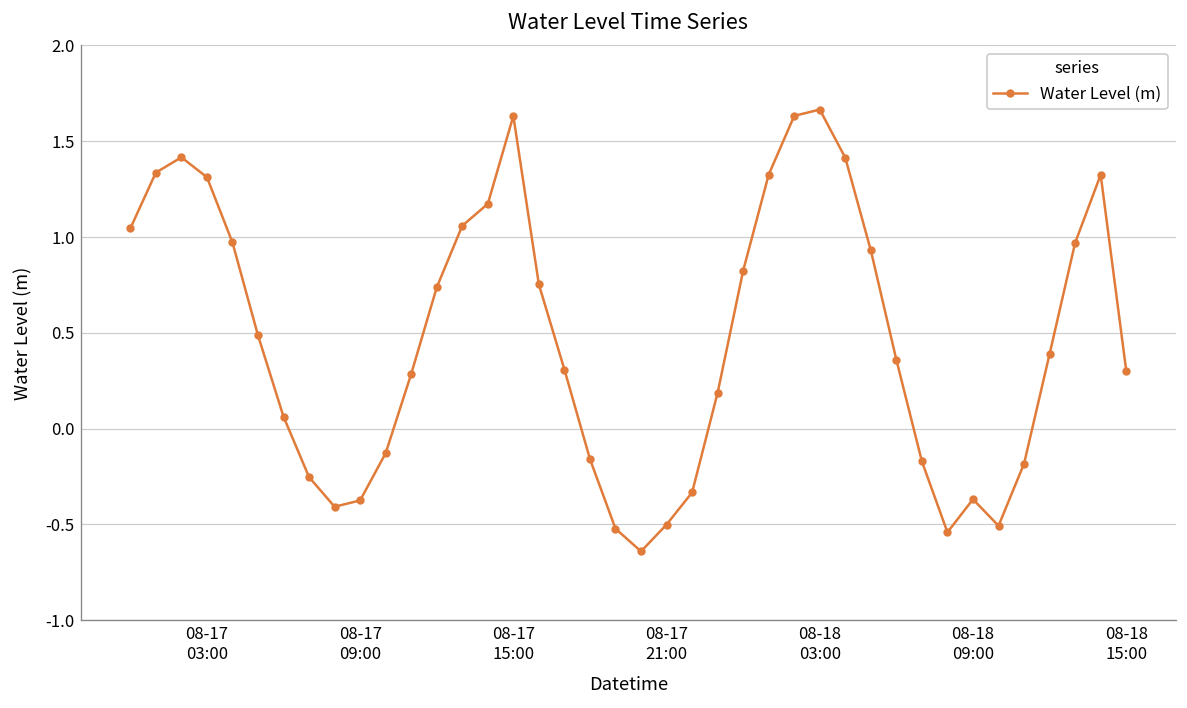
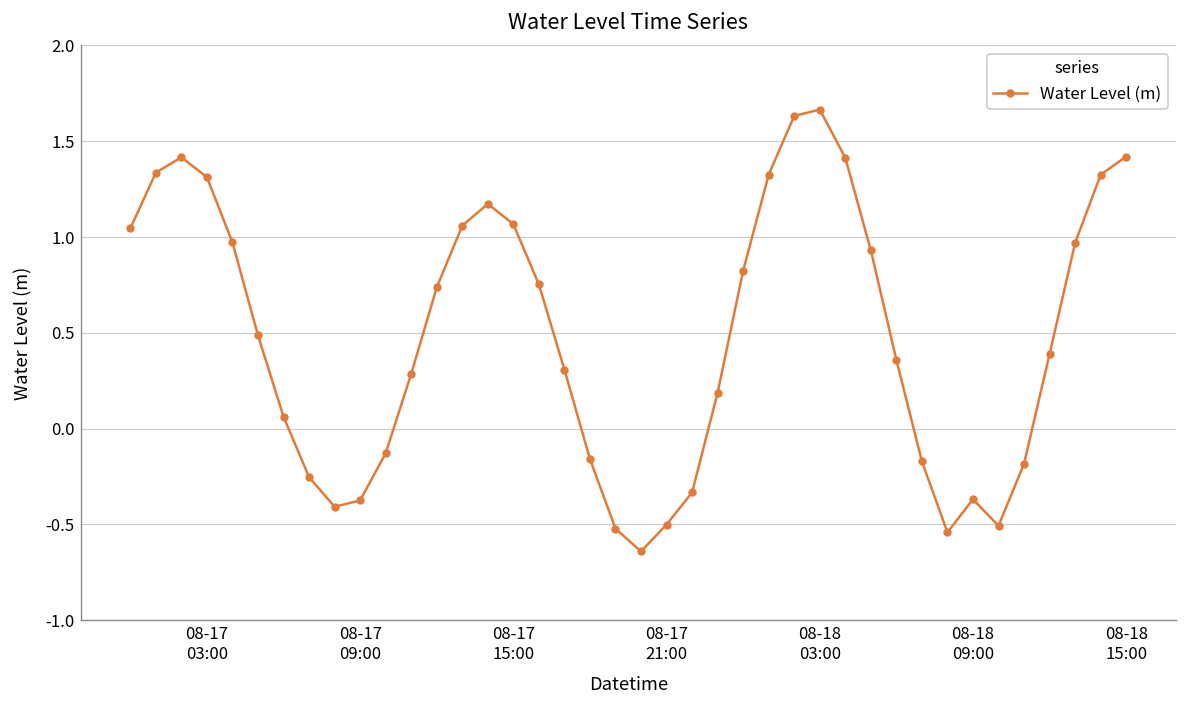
08-17 15:00: 1.63 -> 1.07
08-18 15:00: 0.30 -> 1.42
